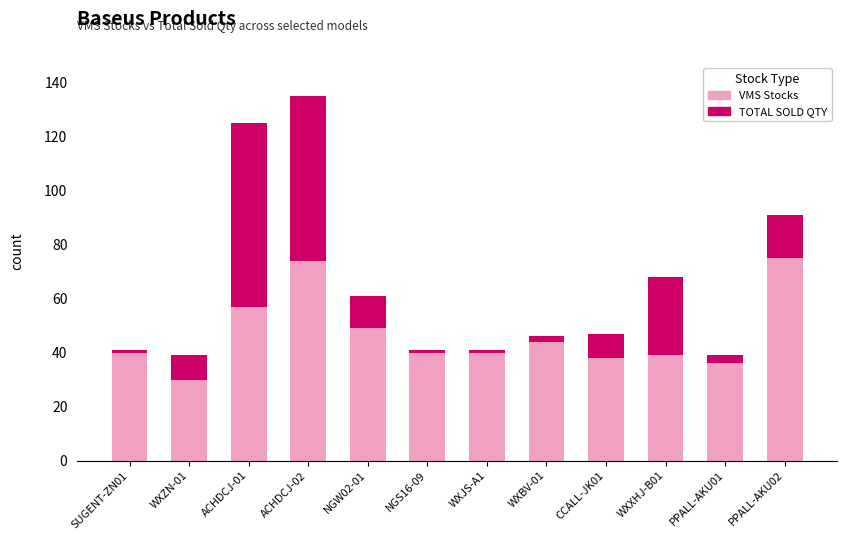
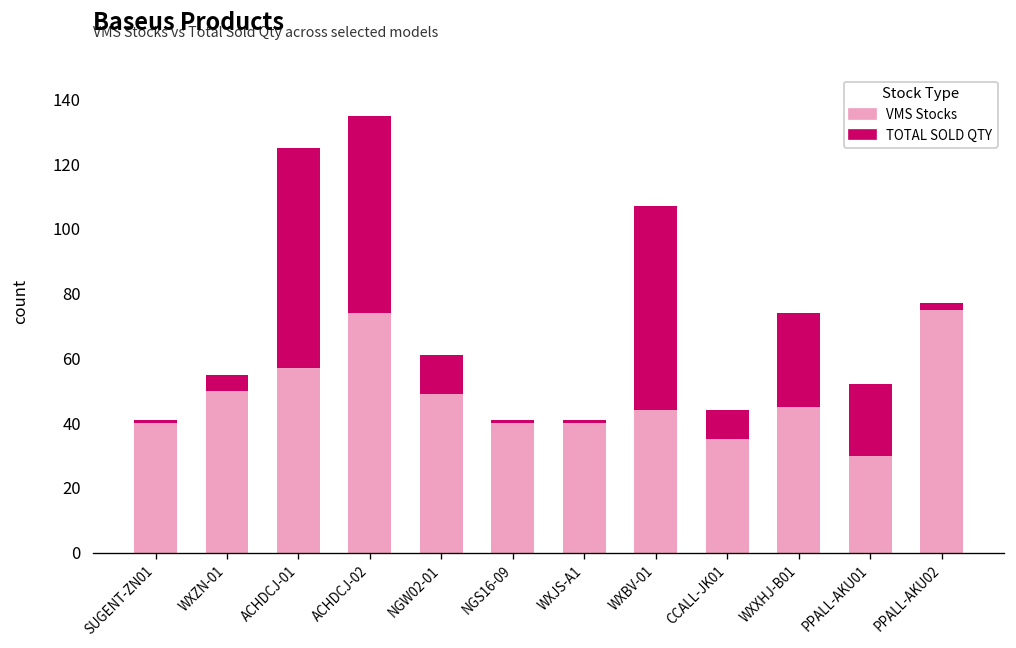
VMS Stocks, WXZN-01: 30 -> 50
TOTAL SOLD QTY, WXZN-01: 9 -> 5
TOTAL SOLD QTY, WXBV-01: 2 -> 63
VMS Stocks, CCALL-JK01: 38 -> 35
VMS Stocks, WXXHJ-B01: 39 -> 45
VMS Stocks, PPALL-AKU01: 36 -> 30
TOTAL SOLD QTY, PPALL-AKU01: 3 -> 22
TOTAL SOLD QTY, PPALL-AKU02: 16 -> 2
